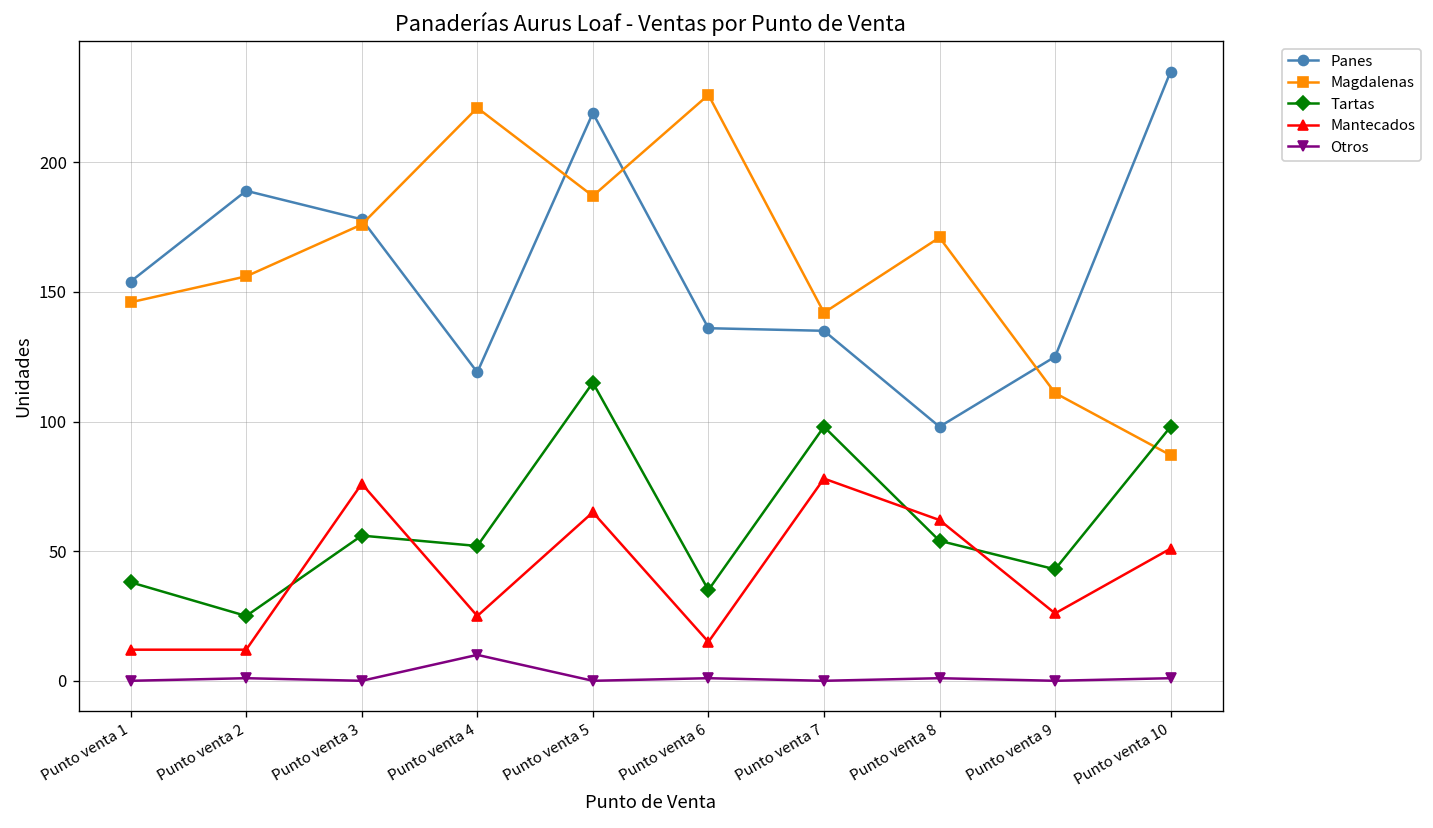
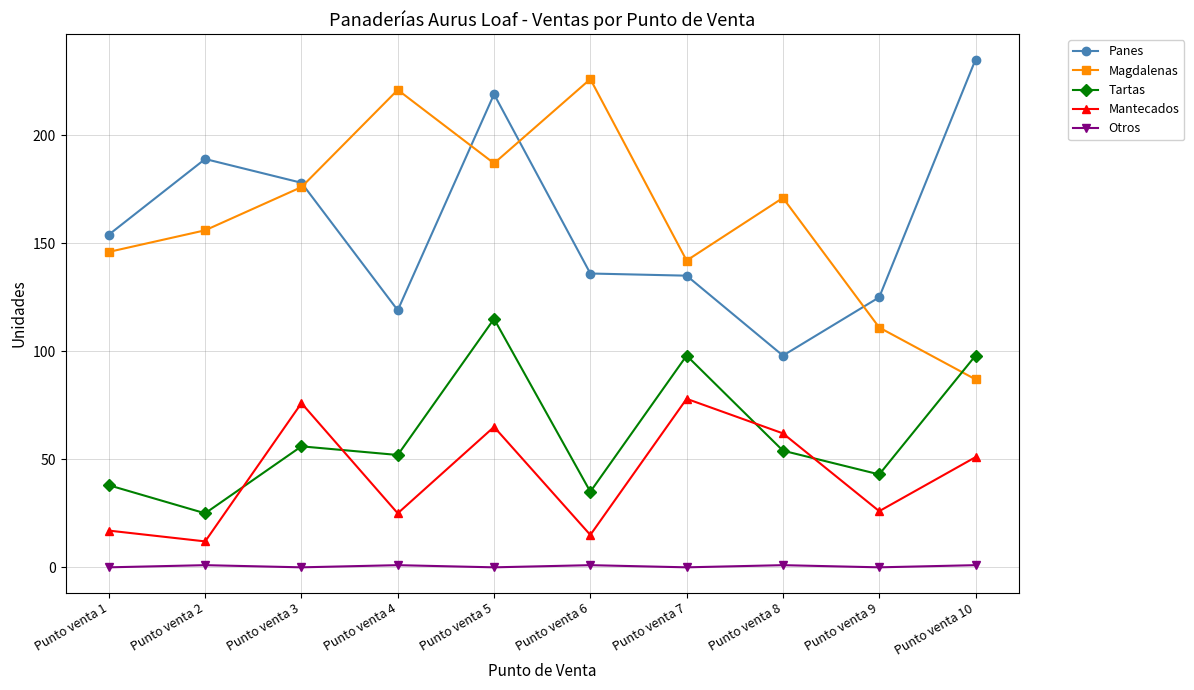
Mantecados, Punto venta 1: 12 -> 17
Otros, Punto venta 4: 10 -> 1
